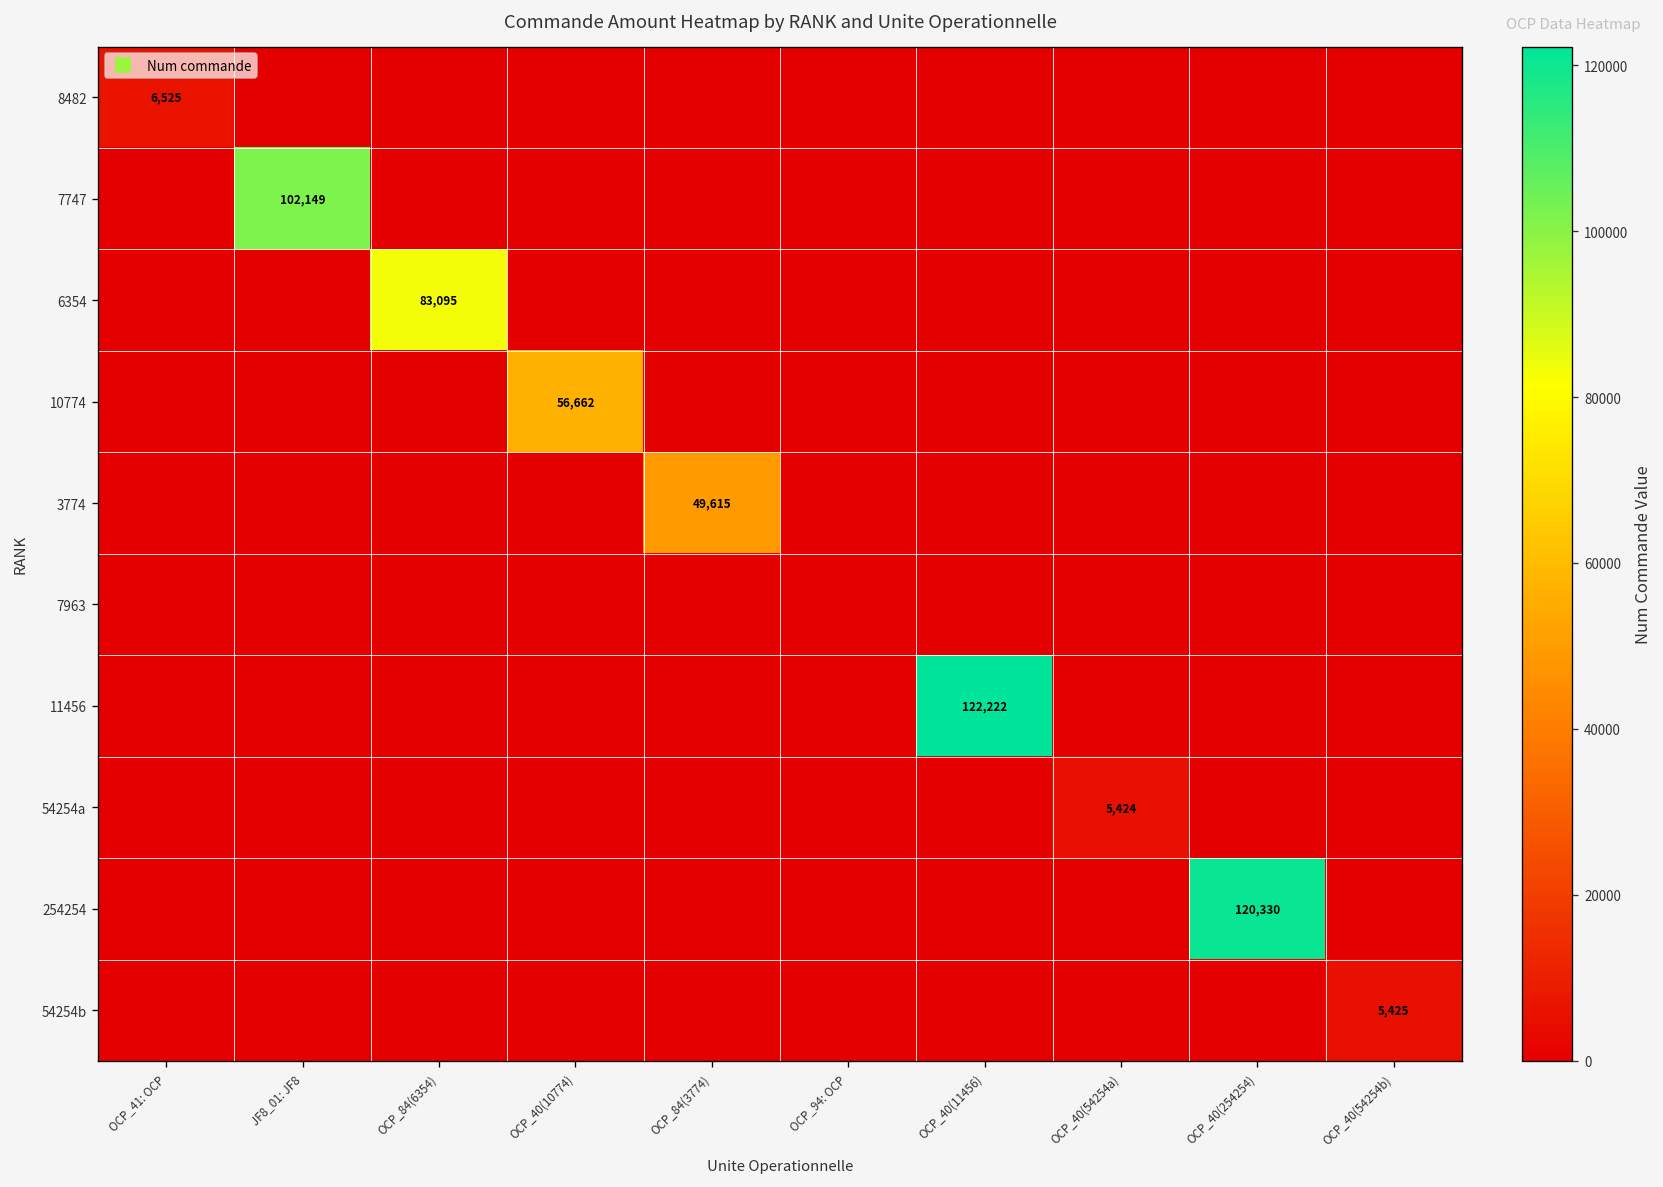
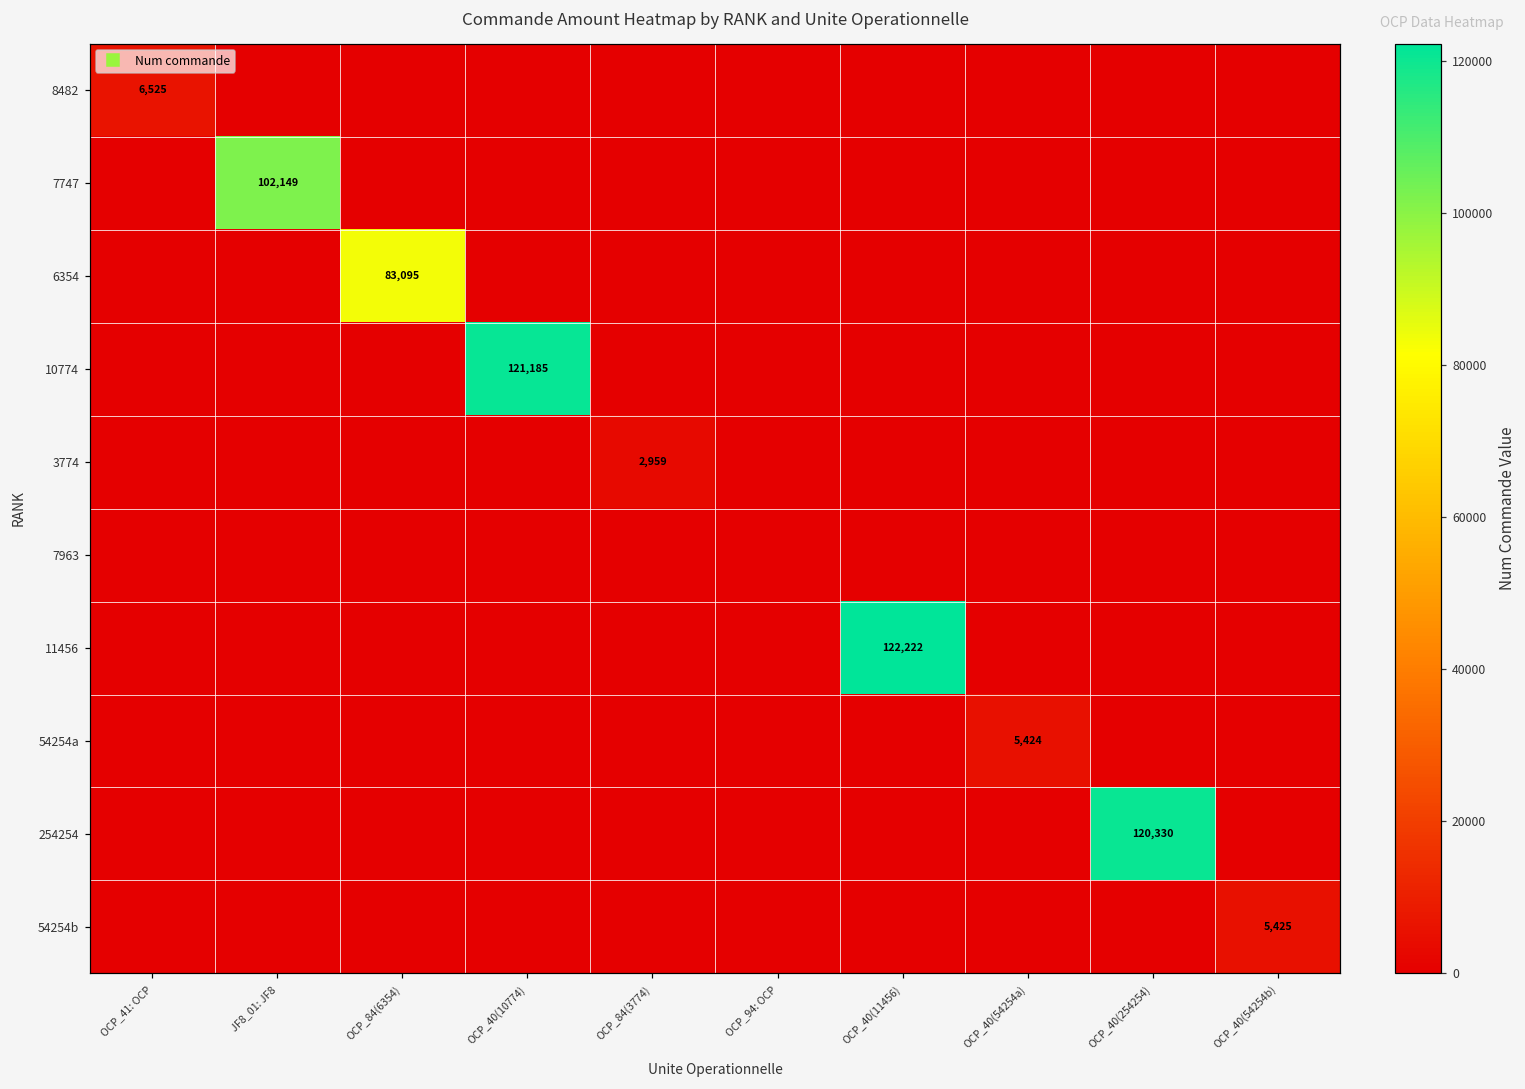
10774, OCP_40(10774): 56,662 -> 121,185
3774, OCP_84(3774): 49,615 -> 2,959
